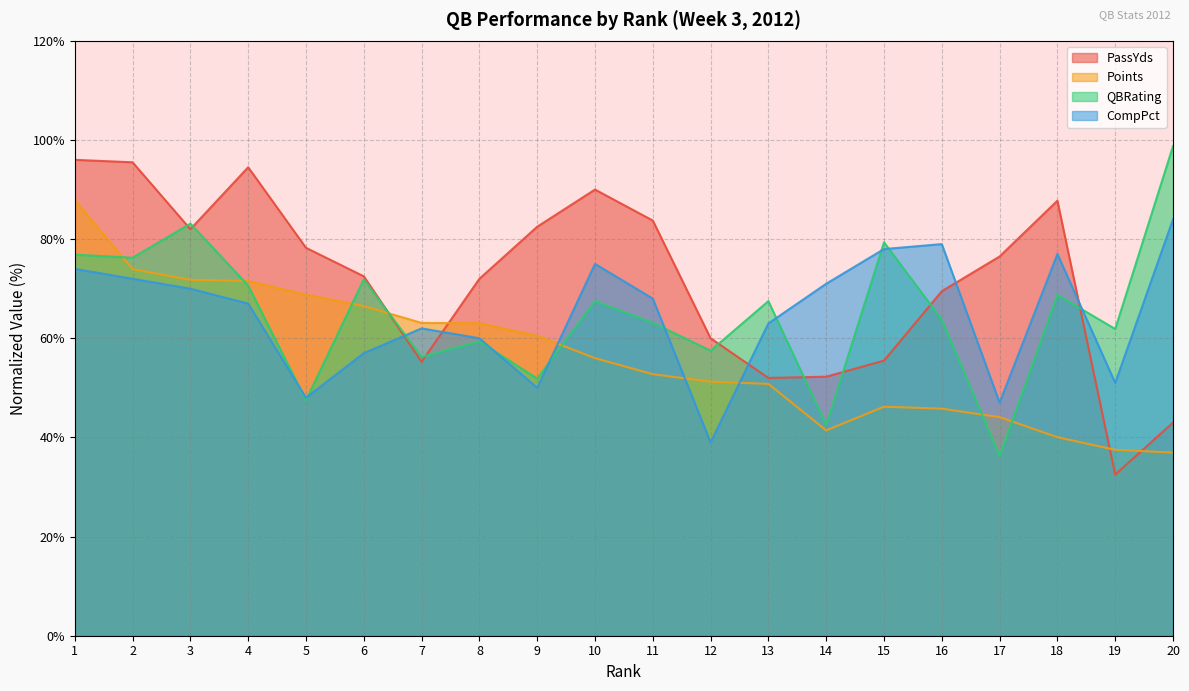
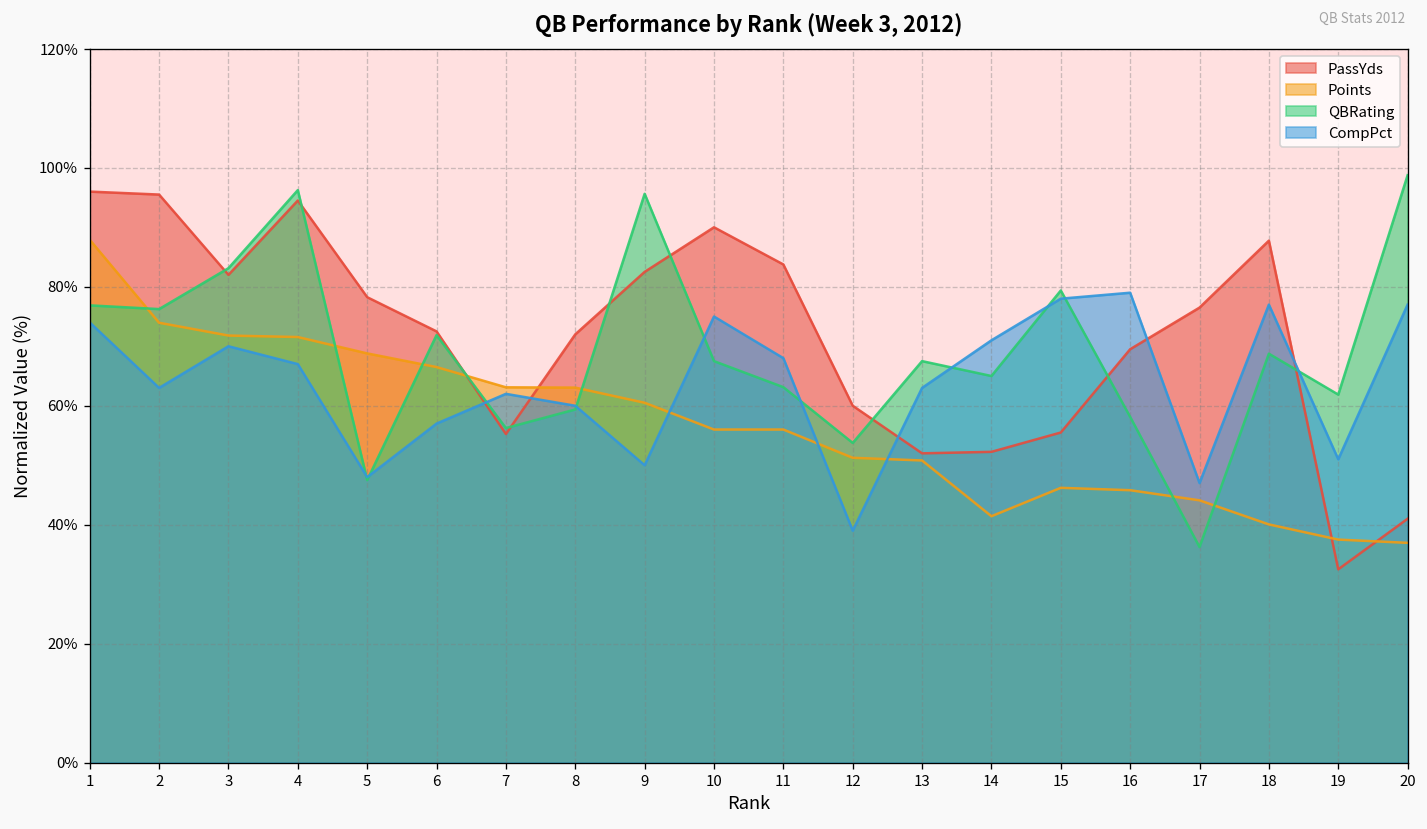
CompPct, 2: 72% -> 63%
QBRating, 4: 71% -> 96%
QBRating, 9: 52% -> 96%
Points, 11: 53% -> 56%
QBRating, 12: 57% -> 54%
QBRating, 14: 43% -> 65%
QBRating, 16: 64% -> 58%
PassYds, 20: 43% -> 41%
CompPct, 20: 84% -> 77%
